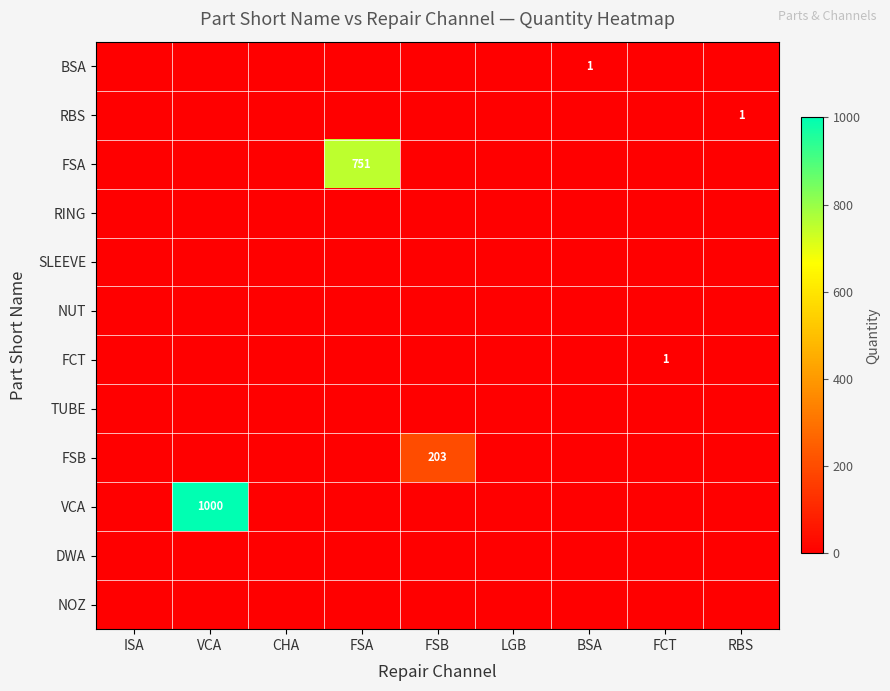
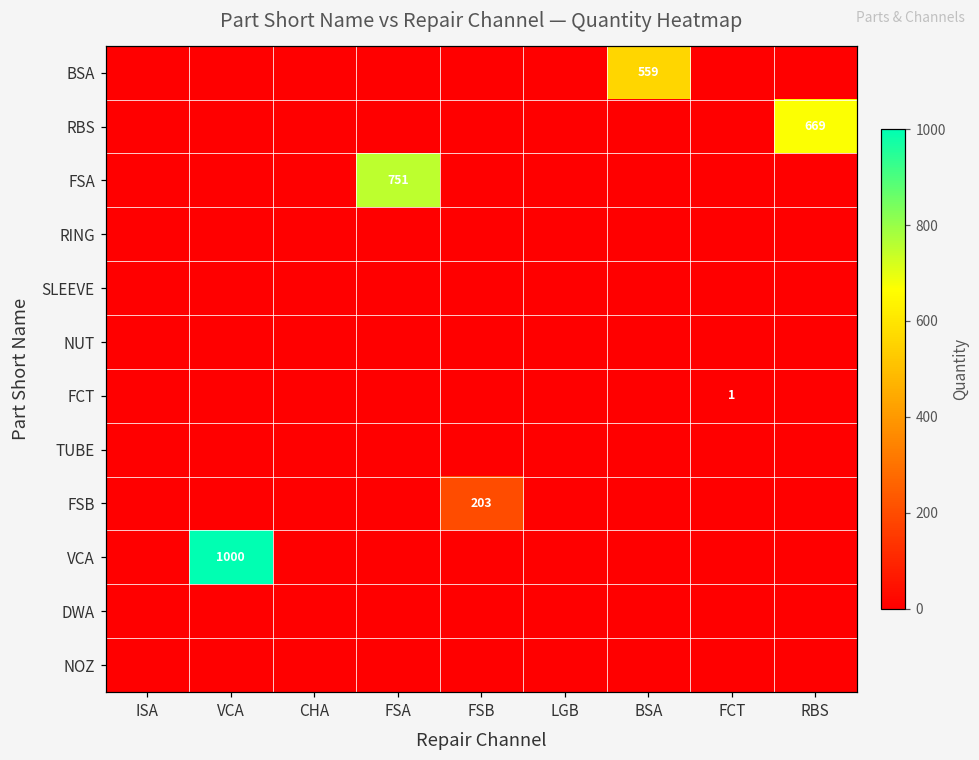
BSA, BSA: 1 -> 559
RBS, RBS: 1 -> 669
